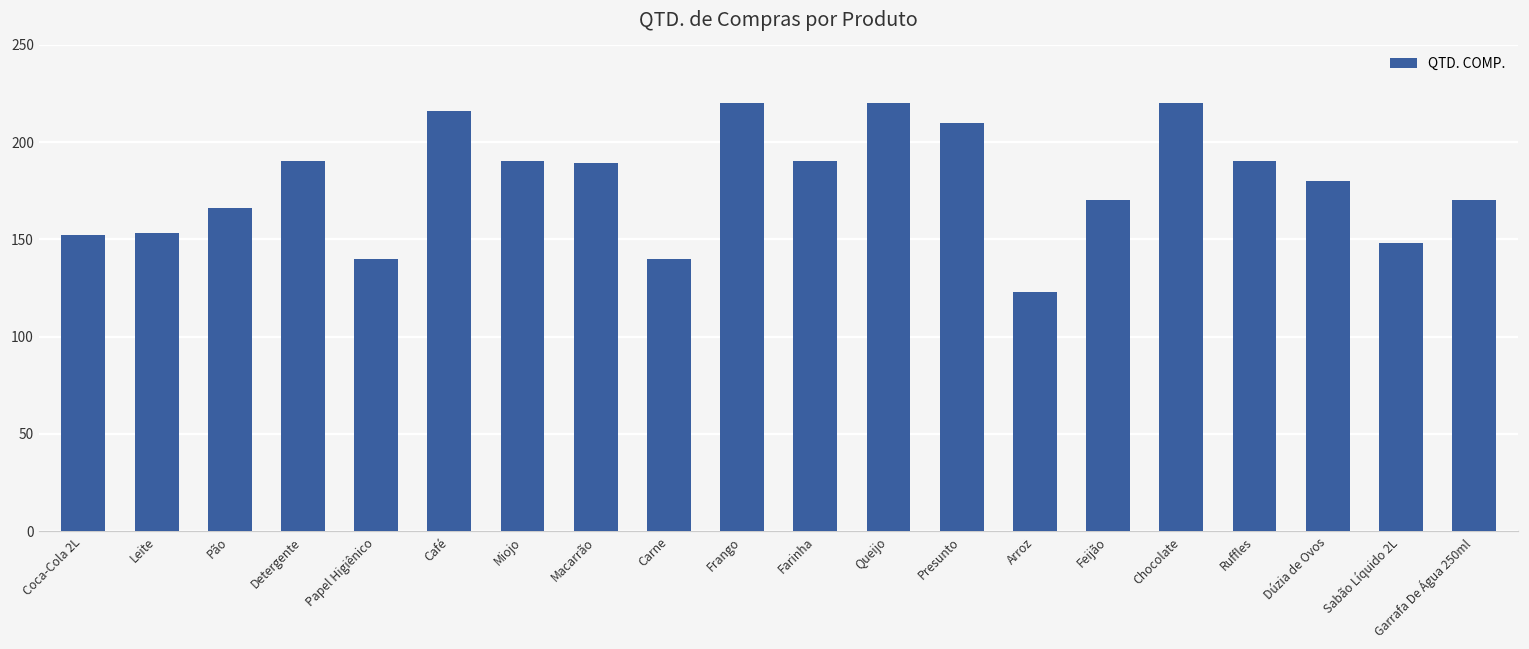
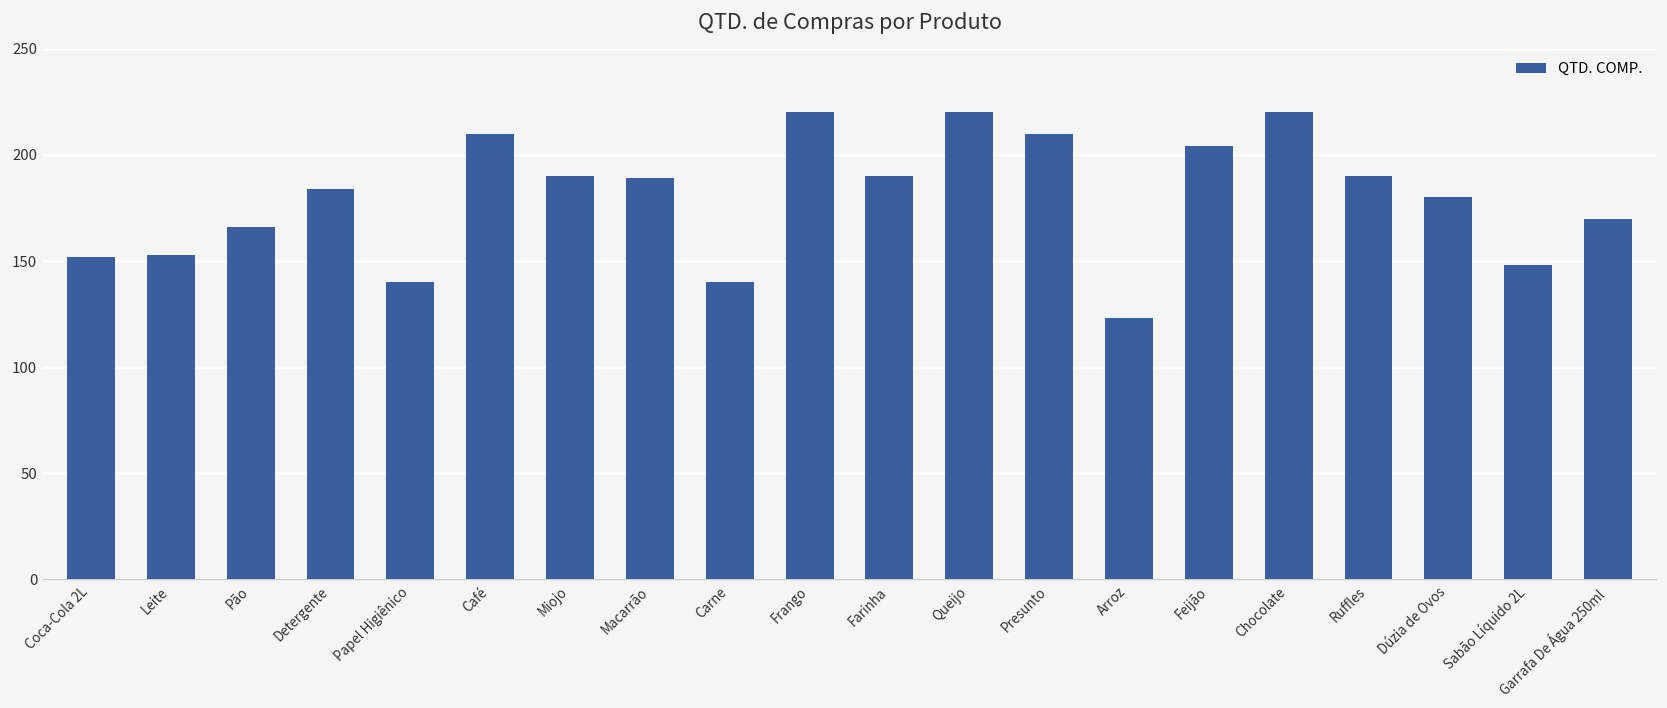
Detergente: 190 -> 184
Café: 216 -> 210
Feijão: 170 -> 204
